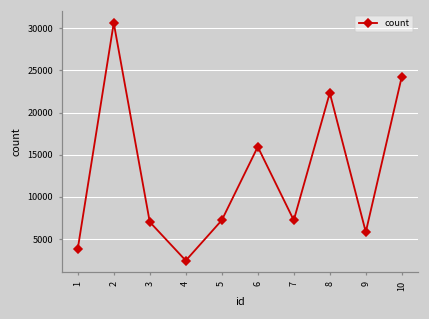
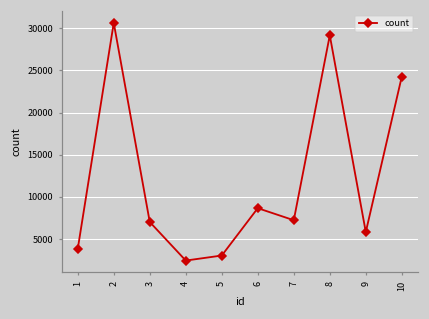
5: 7000 -> 3000
6: 16000 -> 9000
8: 22000 -> 29000
